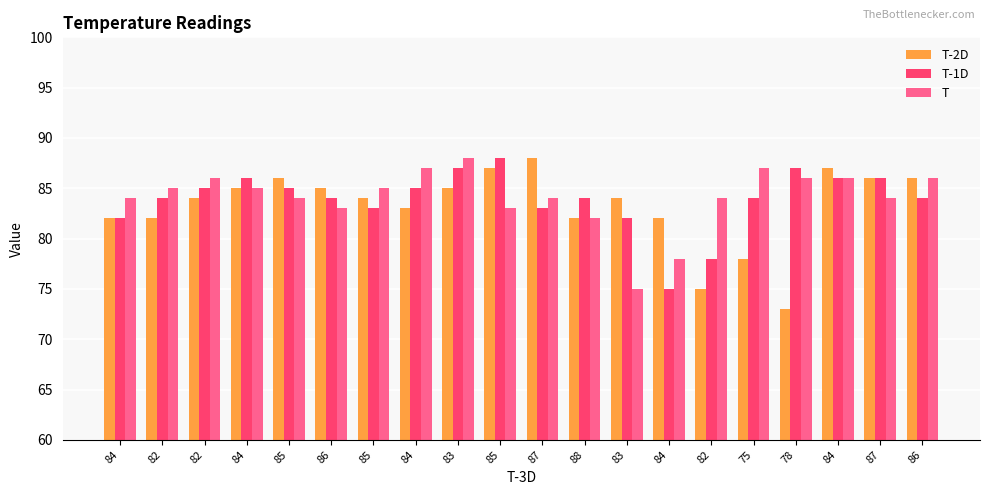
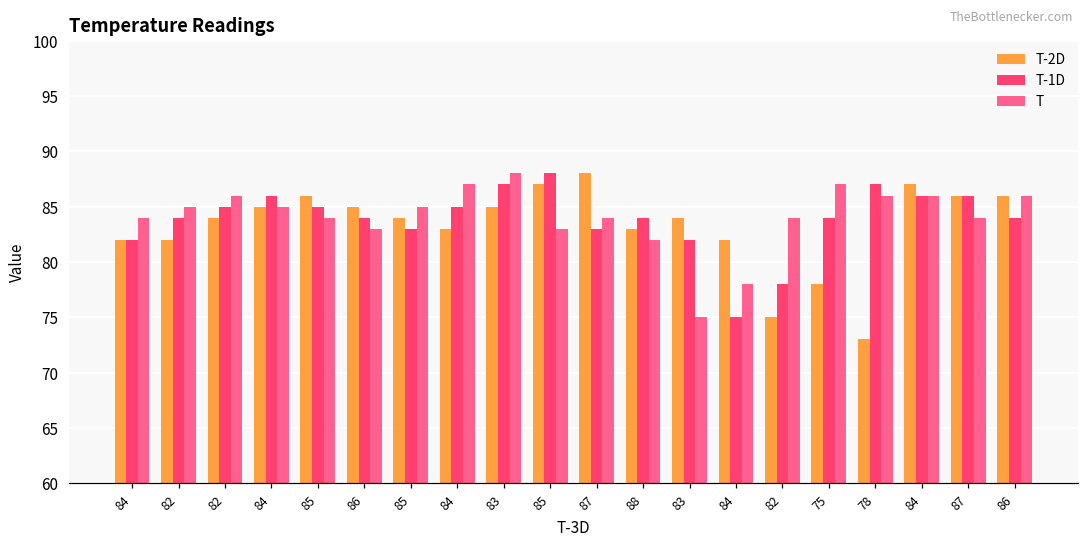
T-2D, 88: 82 -> 83
